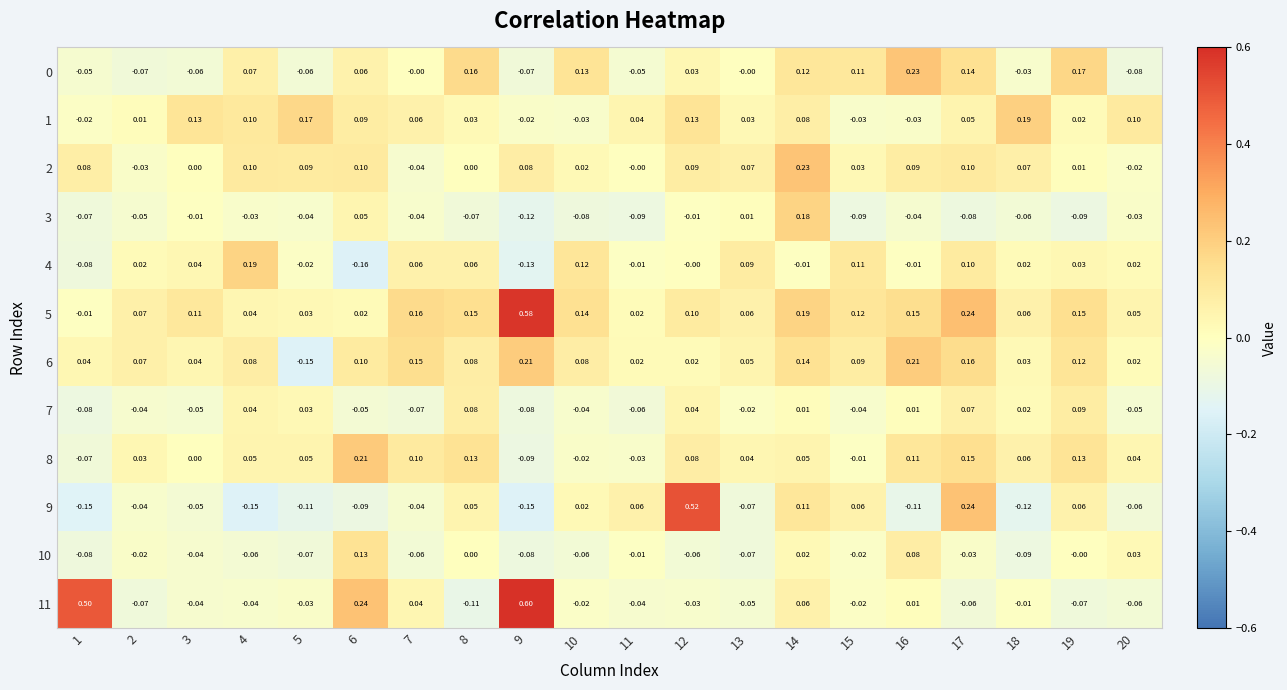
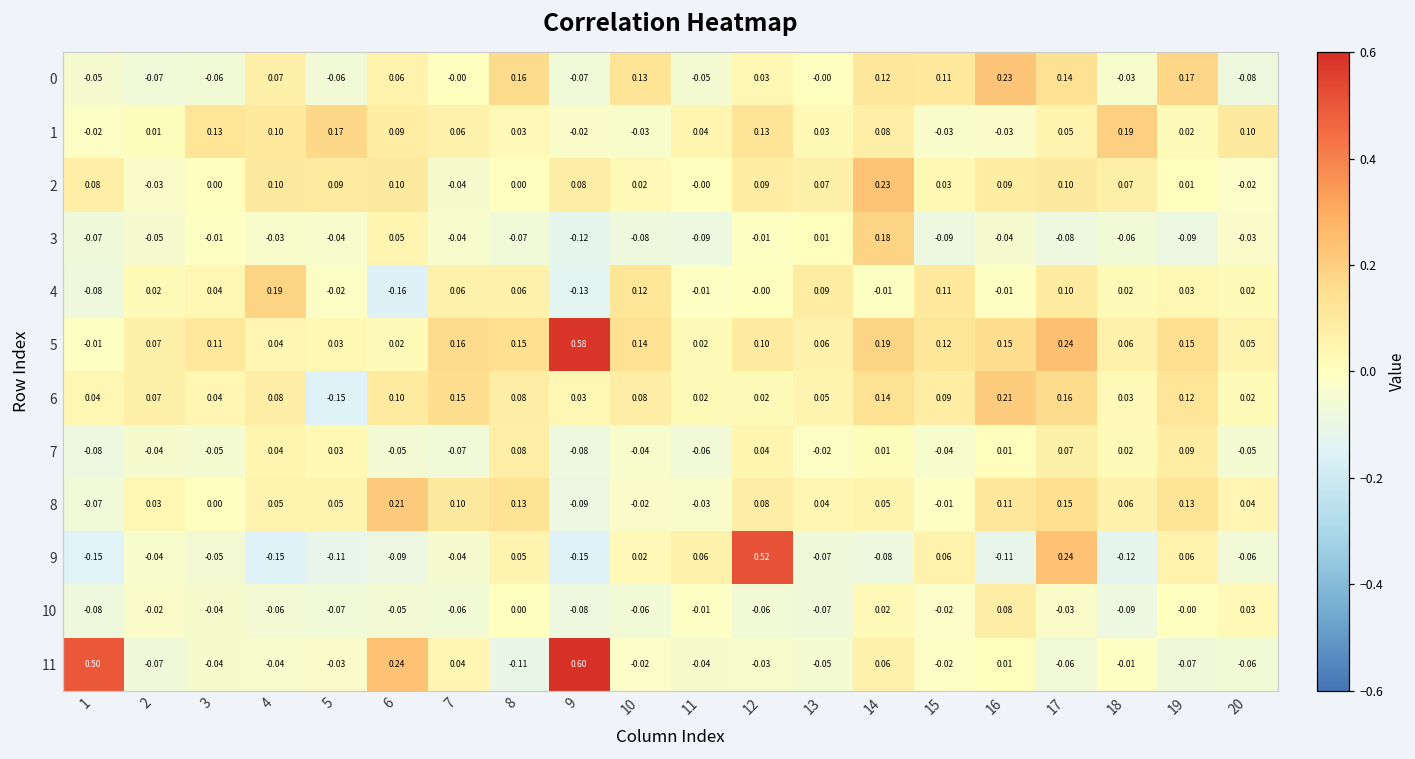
6, 9: 0.21 -> 0.03
9, 14: 0.11 -> -0.08
10, 6: 0.13 -> -0.05
